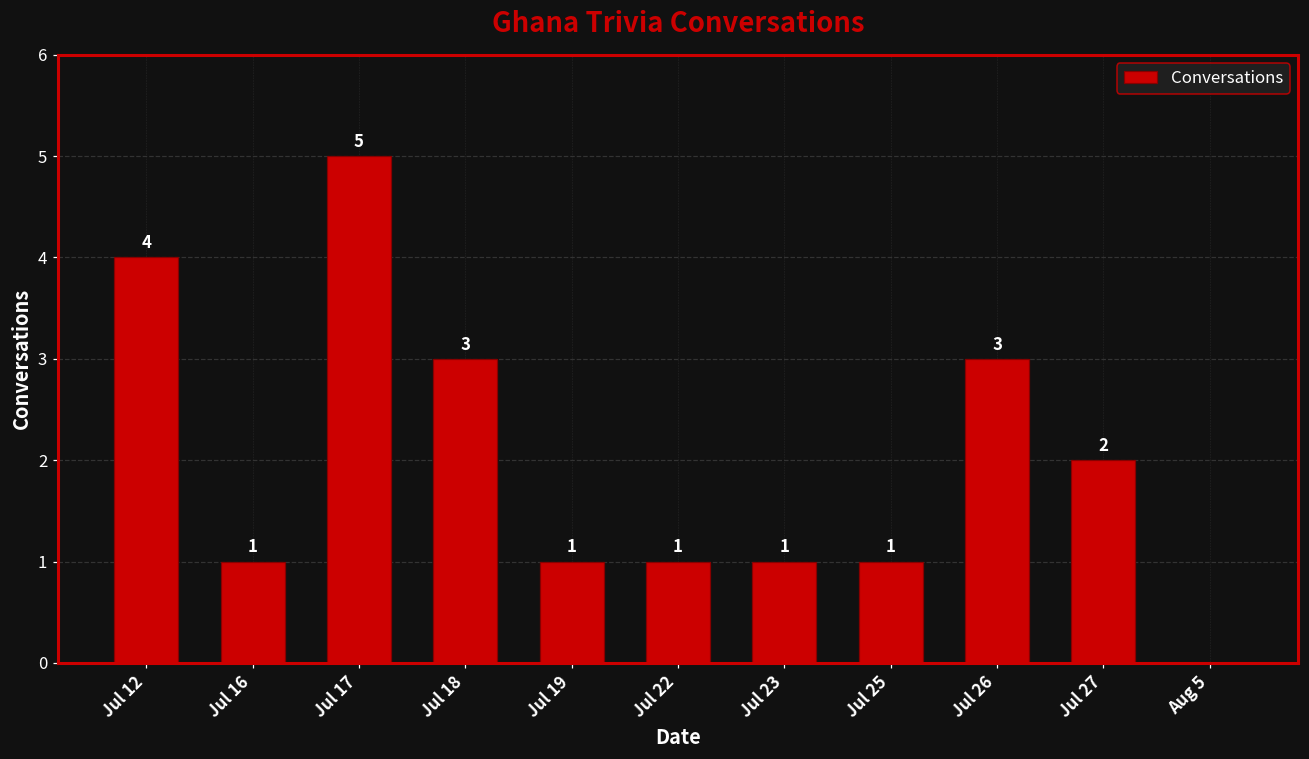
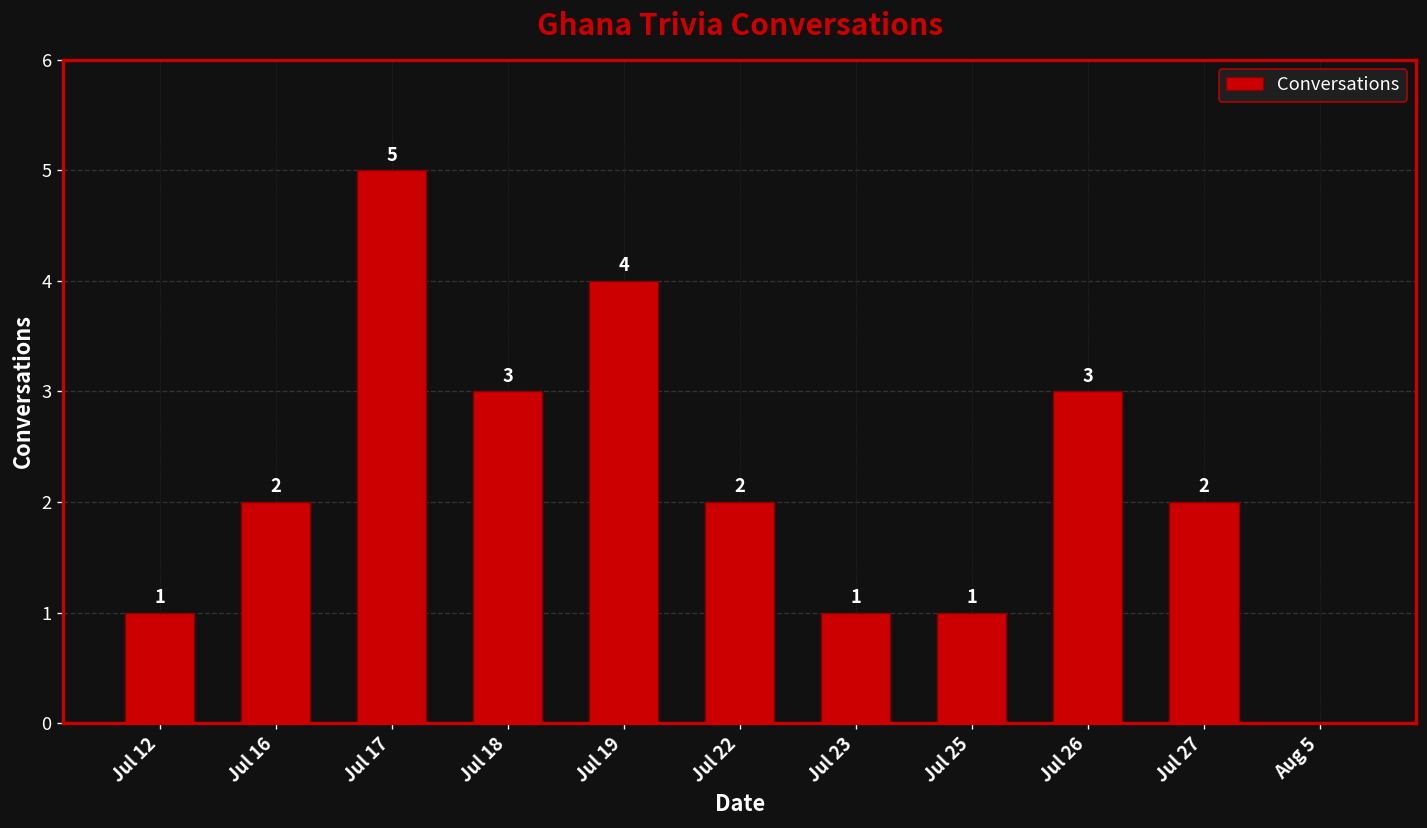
Jul 12: 4 -> 1
Jul 16: 1 -> 2
Jul 19: 1 -> 4
Jul 22: 1 -> 2
